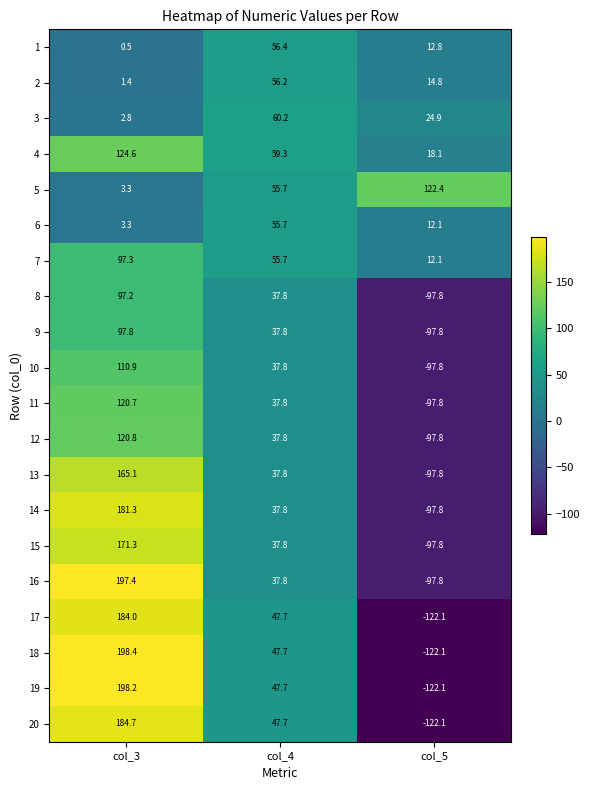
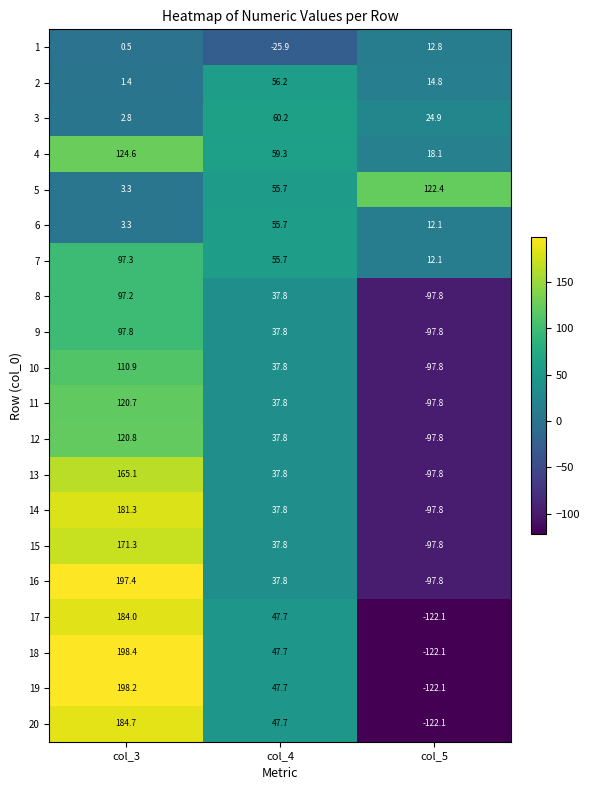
1, col_4: 56.4 -> -25.9
